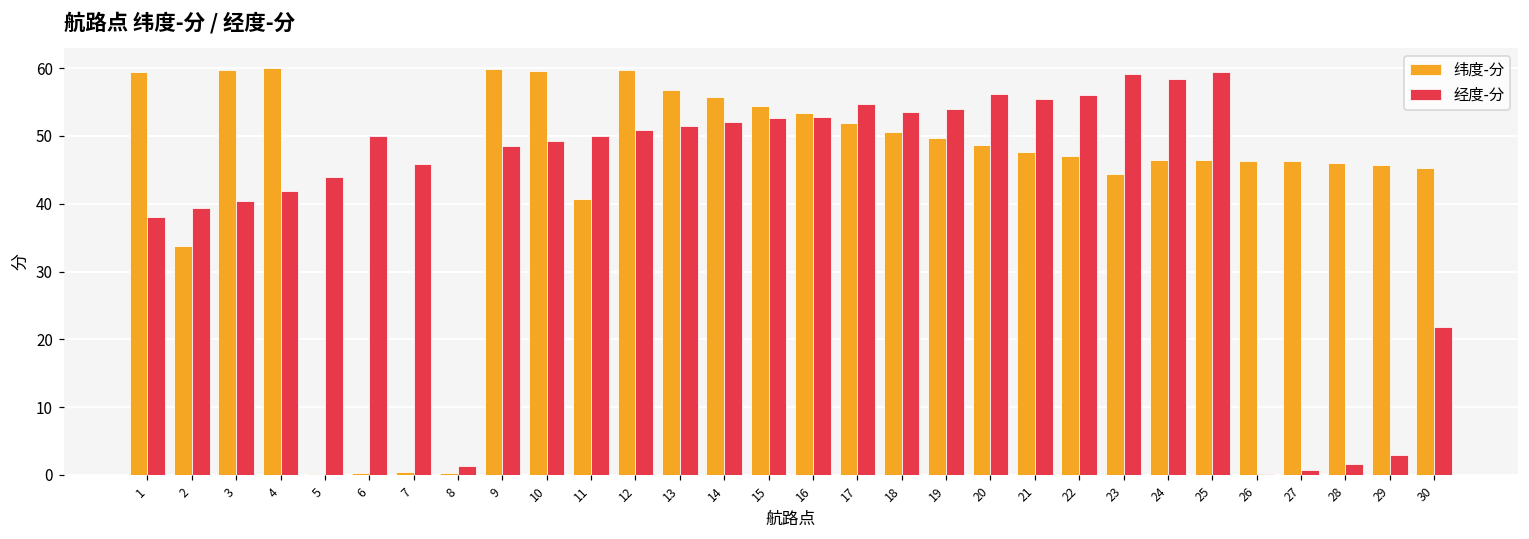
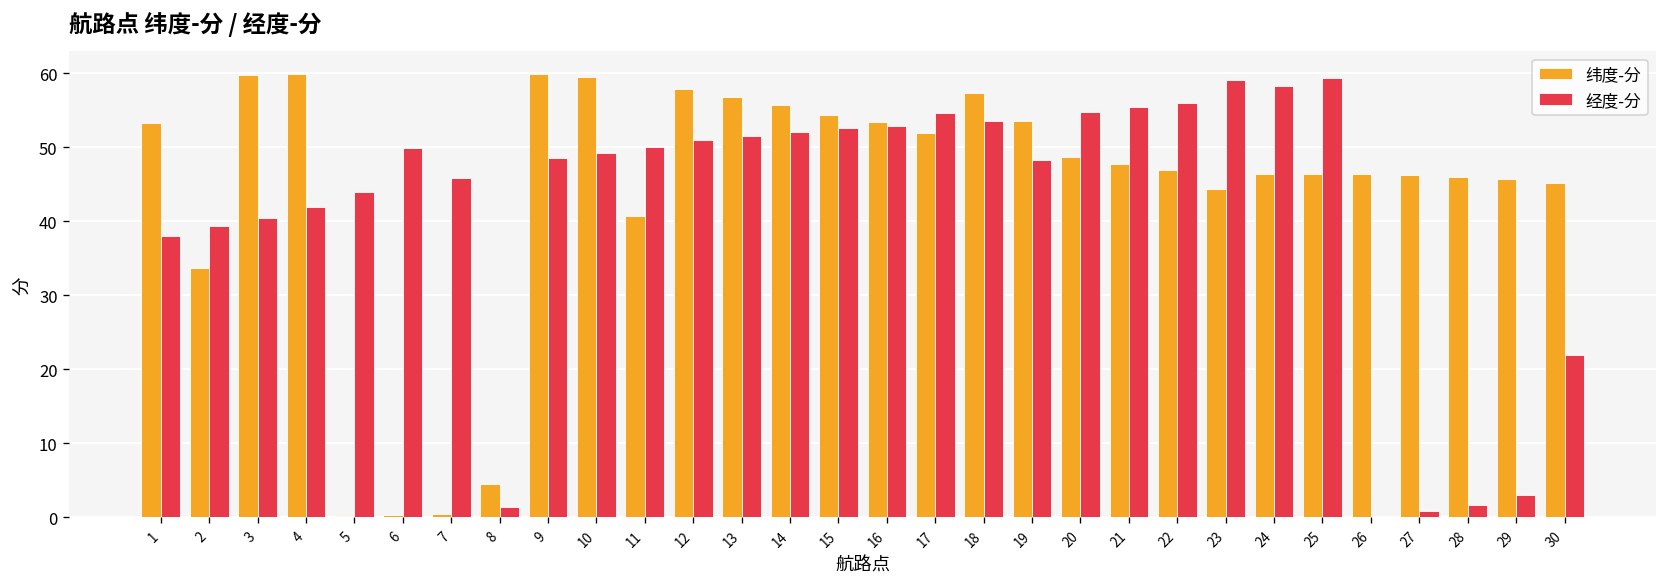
纬度-分, 1: 59 -> 53
纬度-分, 8: 0 -> 4
纬度-分, 12: 60 -> 58
纬度-分, 18: 51 -> 57
纬度-分, 19: 50 -> 54
经度-分, 19: 54 -> 48
经度-分, 20: 56 -> 55
